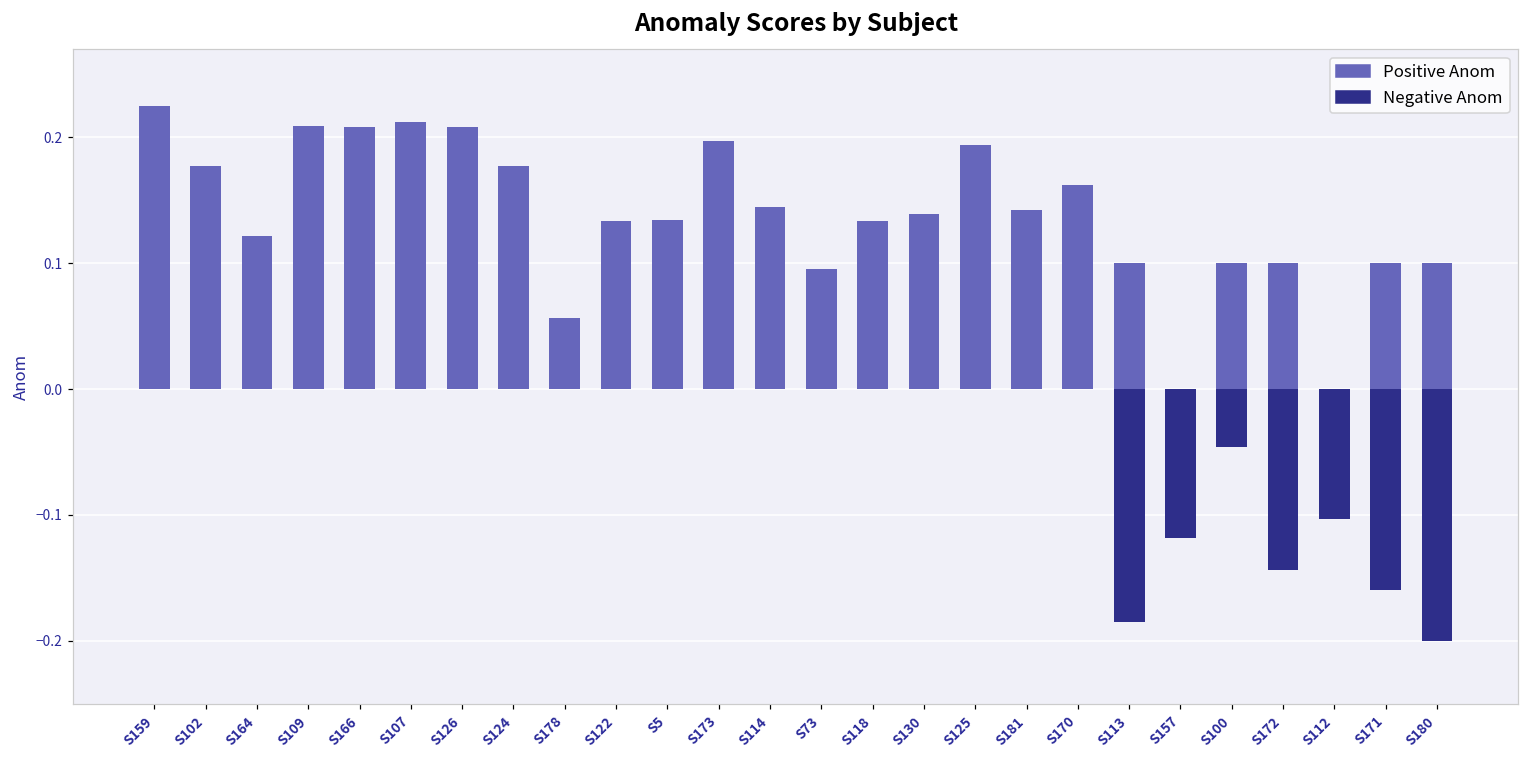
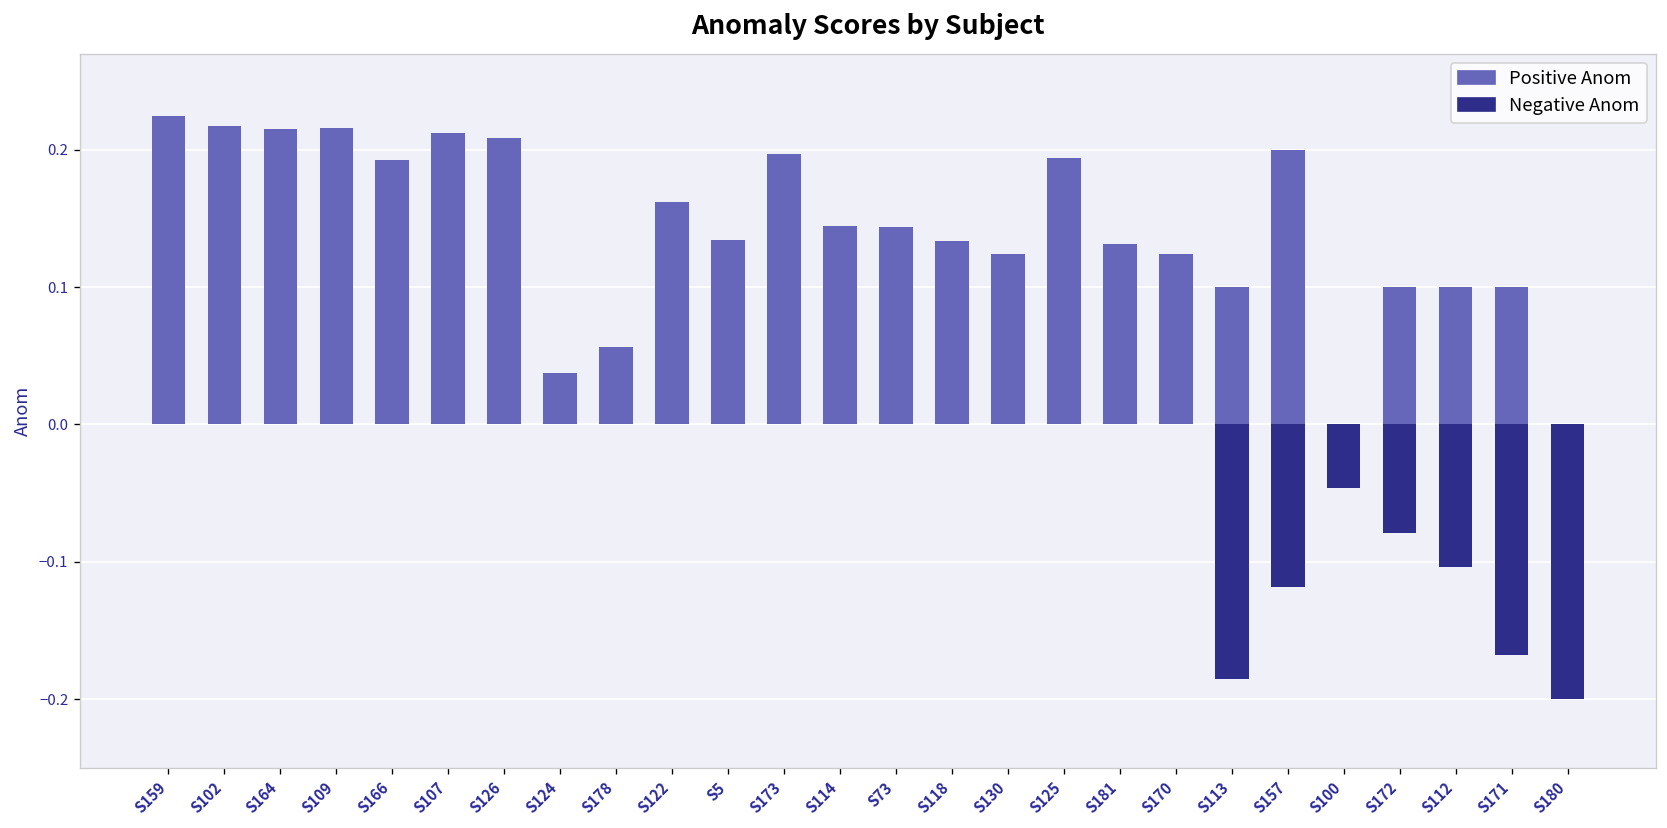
Positive Anom, S102: 0.177 -> 0.218
Positive Anom, S164: 0.122 -> 0.215
Positive Anom, S109: 0.209 -> 0.216
Positive Anom, S166: 0.208 -> 0.192
Positive Anom, S124: 0.177 -> 0.038
Positive Anom, S122: 0.134 -> 0.162
Positive Anom, S73: 0.095 -> 0.144
Positive Anom, S130: 0.139 -> 0.124
Positive Anom, S181: 0.142 -> 0.132
Positive Anom, S170: 0.162 -> 0.124
Positive Anom, S157: 0.0 -> 0.2
Positive Anom, S100: 0.1 -> 0.0
Negative Anom, S172: -0.144 -> -0.079
Positive Anom, S112: 0.0 -> 0.1
Negative Anom, S171: -0.160 -> -0.168
Positive Anom, S180: 0.1 -> 0.0
